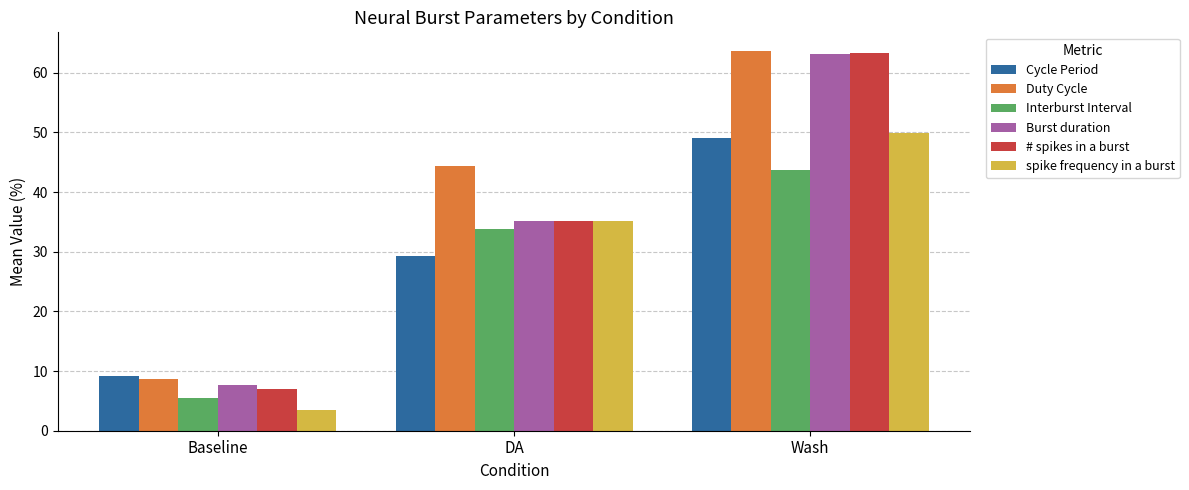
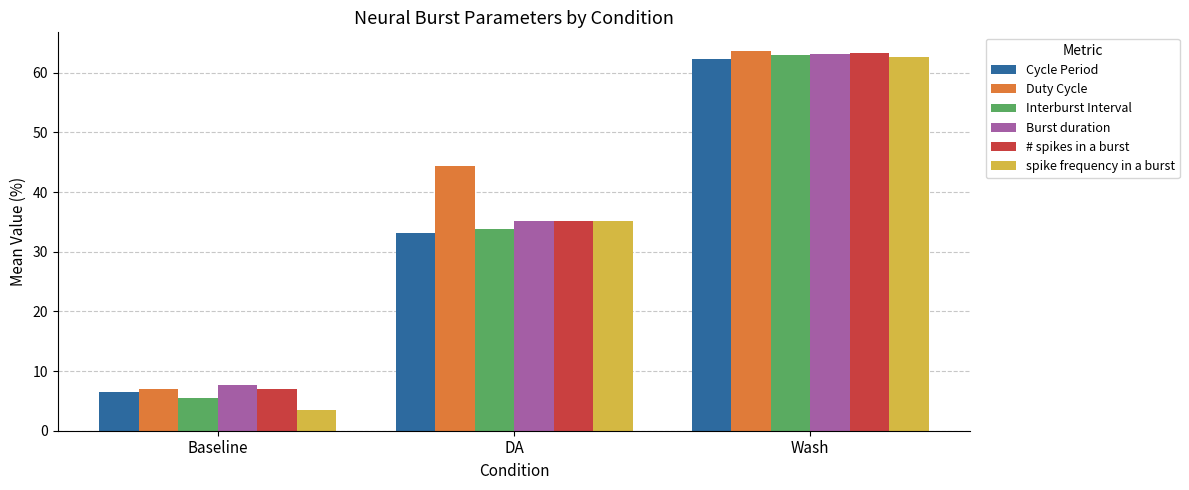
Cycle Period, Baseline: 9 -> 6
Duty Cycle, Baseline: 9 -> 7
Cycle Period, DA: 29 -> 33
Cycle Period, Wash: 49 -> 62
Interburst Interval, Wash: 44 -> 63
spike frequency in a burst, Wash: 50 -> 63
